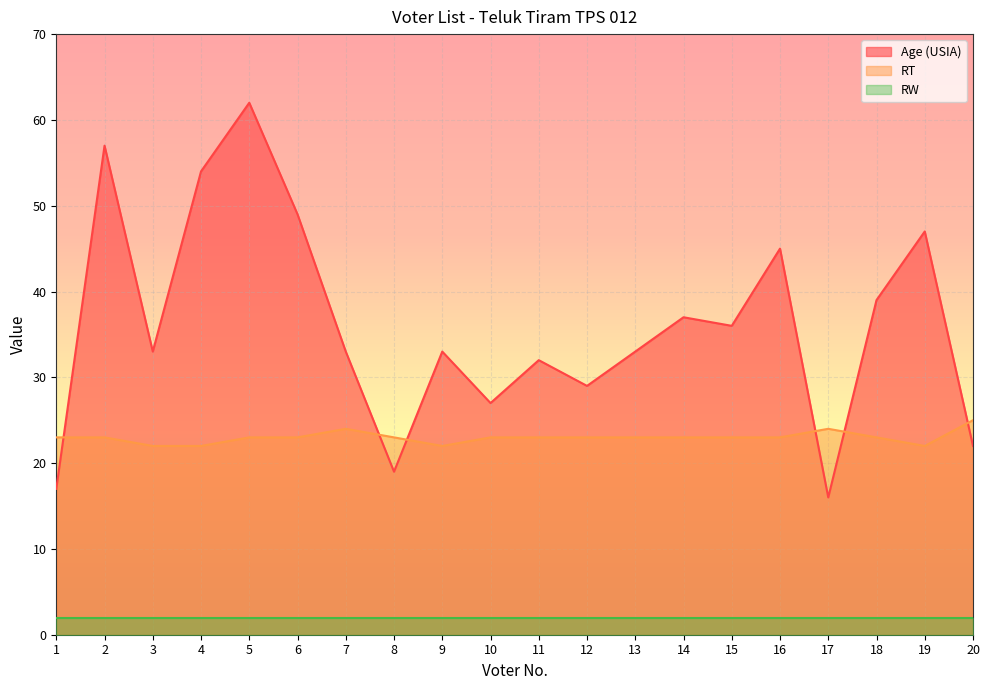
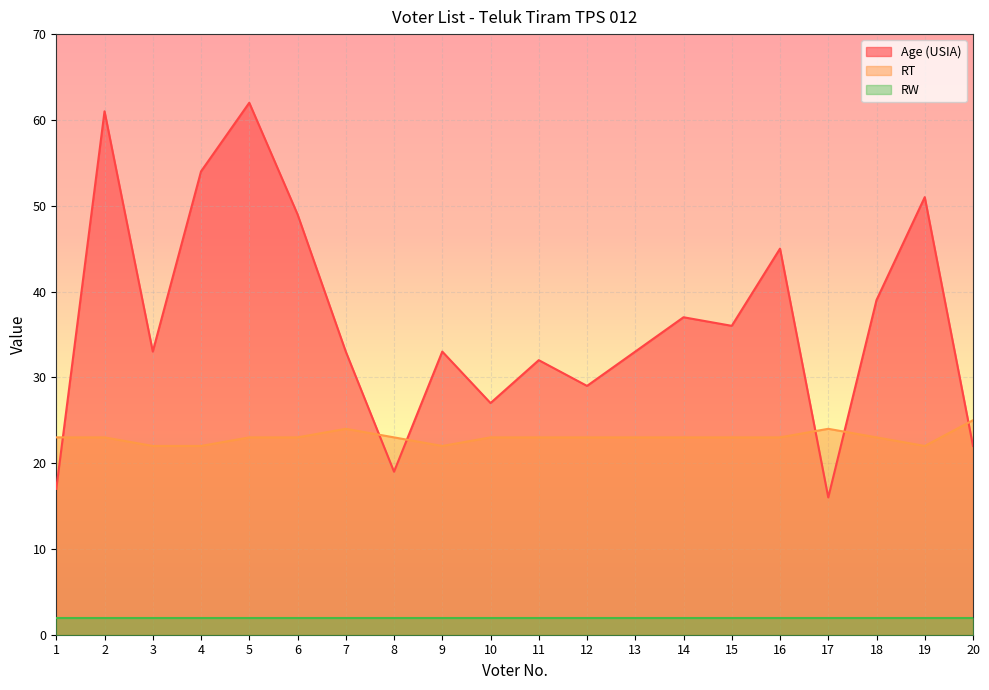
Age (USIA), 2: 57 -> 61
Age (USIA), 19: 47 -> 51
